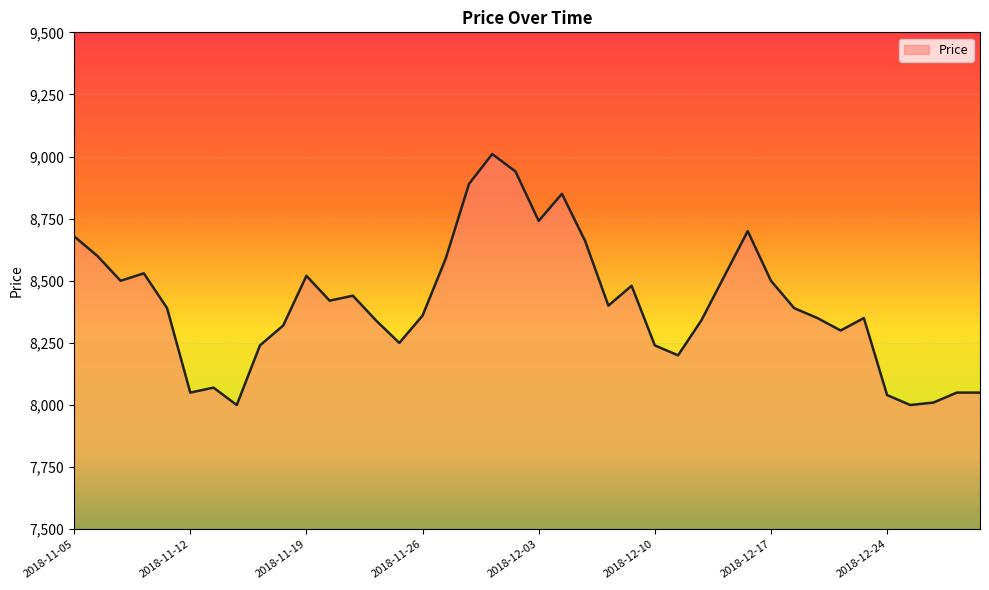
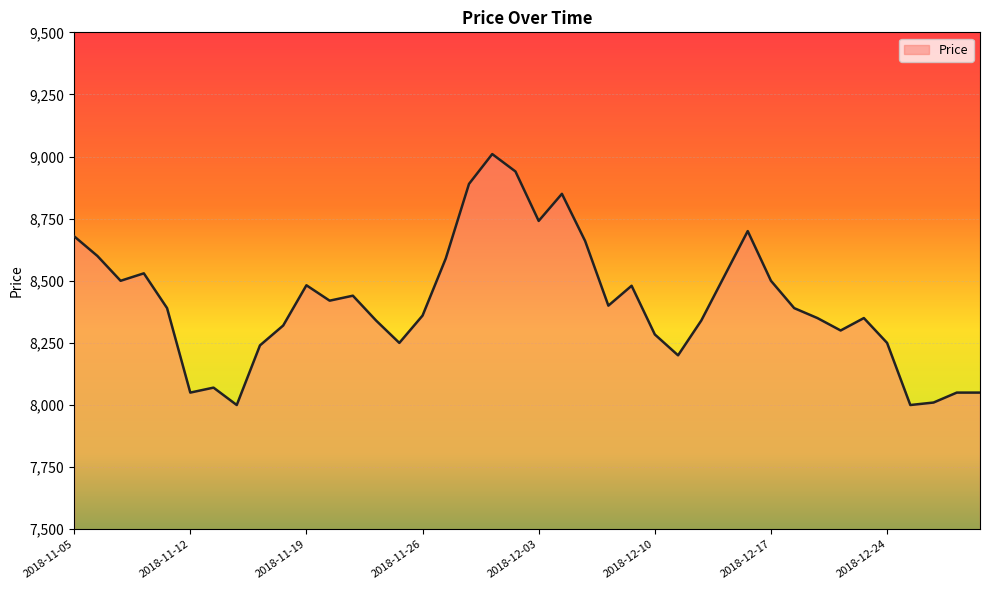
2018-11-19: 8,520 -> 8,480
2018-12-10: 8,240 -> 8,280
2018-12-24: 8,040 -> 8,250
